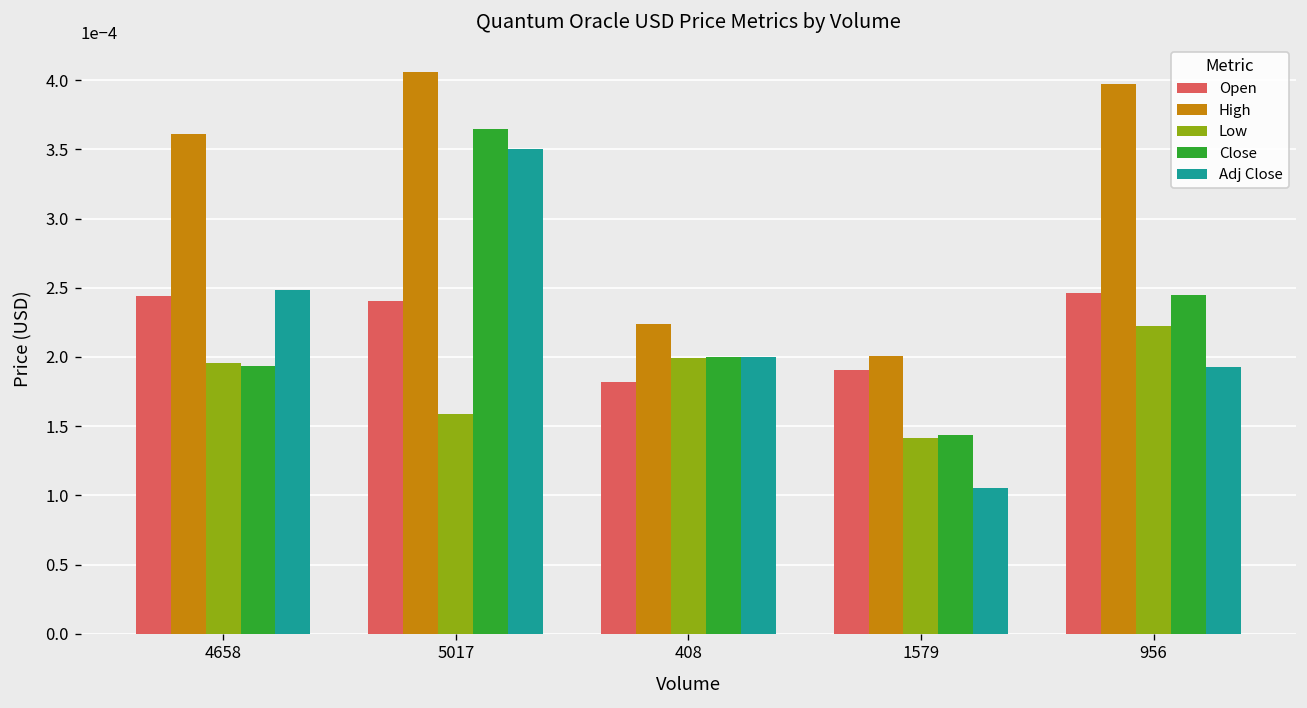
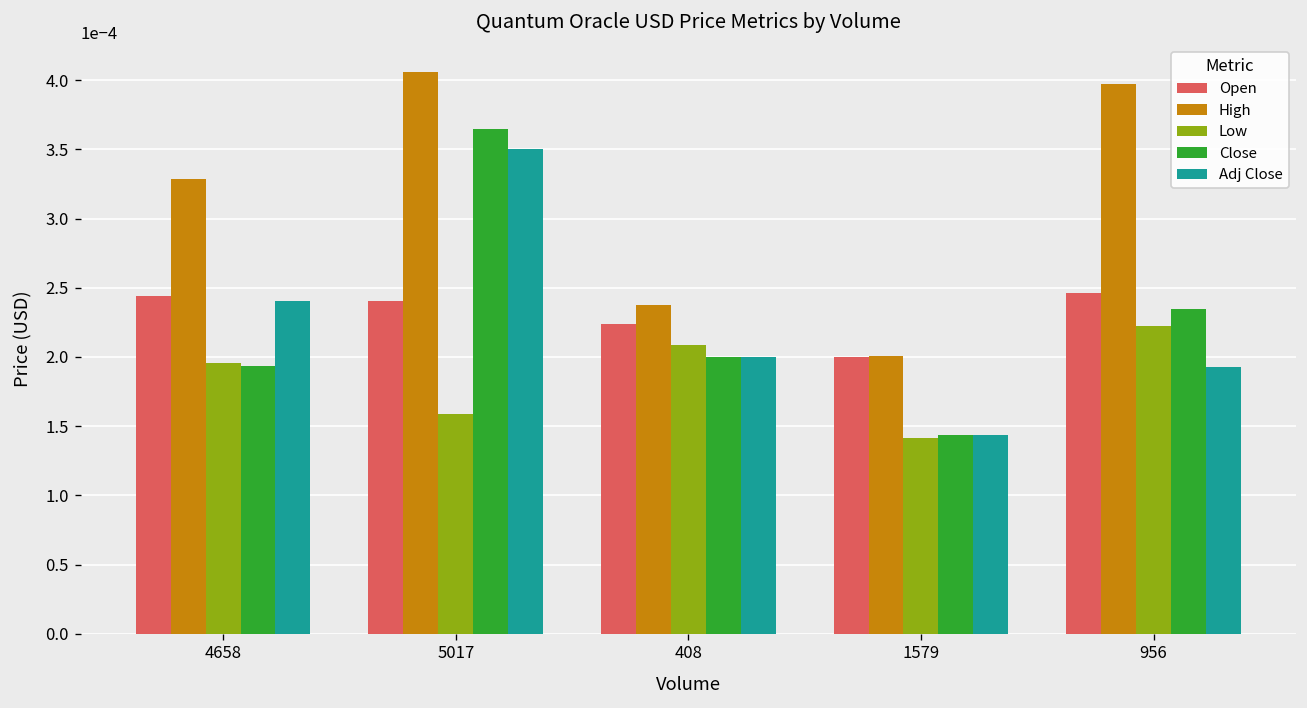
High, 4658: 0.000361 -> 0.000328
Adj Close, 4658: 0.000249 -> 0.000240
Open, 408: 0.000182 -> 0.000224
High, 408: 0.000224 -> 0.000237
Low, 408: 0.000199 -> 0.000209
Open, 1579: 0.000190 -> 0.000200
Adj Close, 1579: 0.000105 -> 0.000144
Close, 956: 0.000245 -> 0.000234
